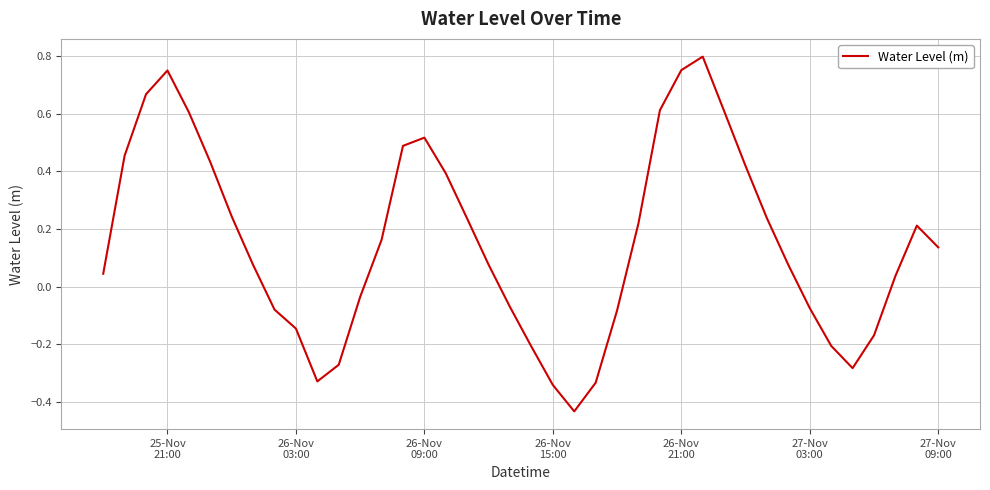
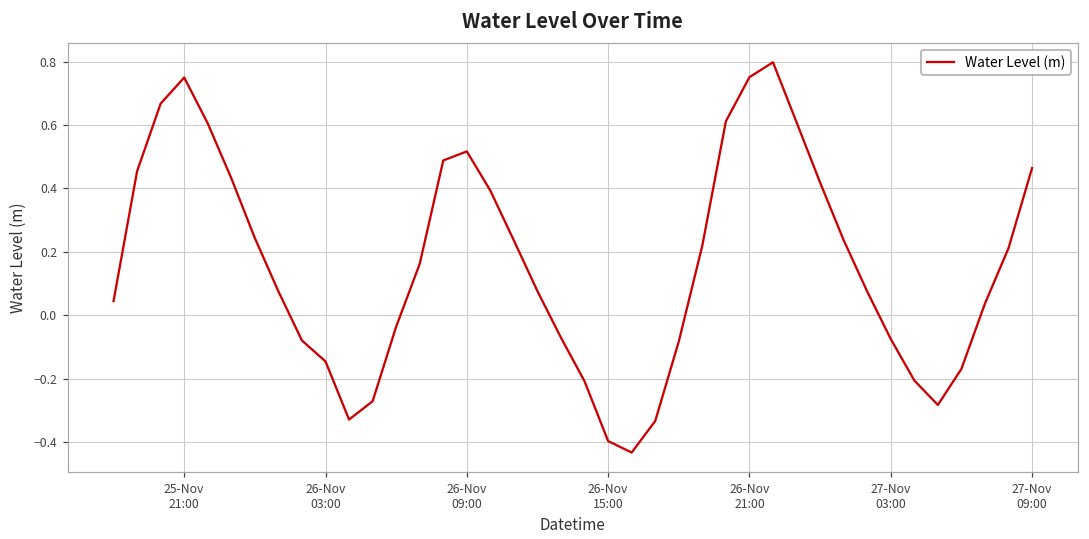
26-Nov 15:00: -0.34 -> -0.40
27-Nov 09:00: 0.14 -> 0.46
